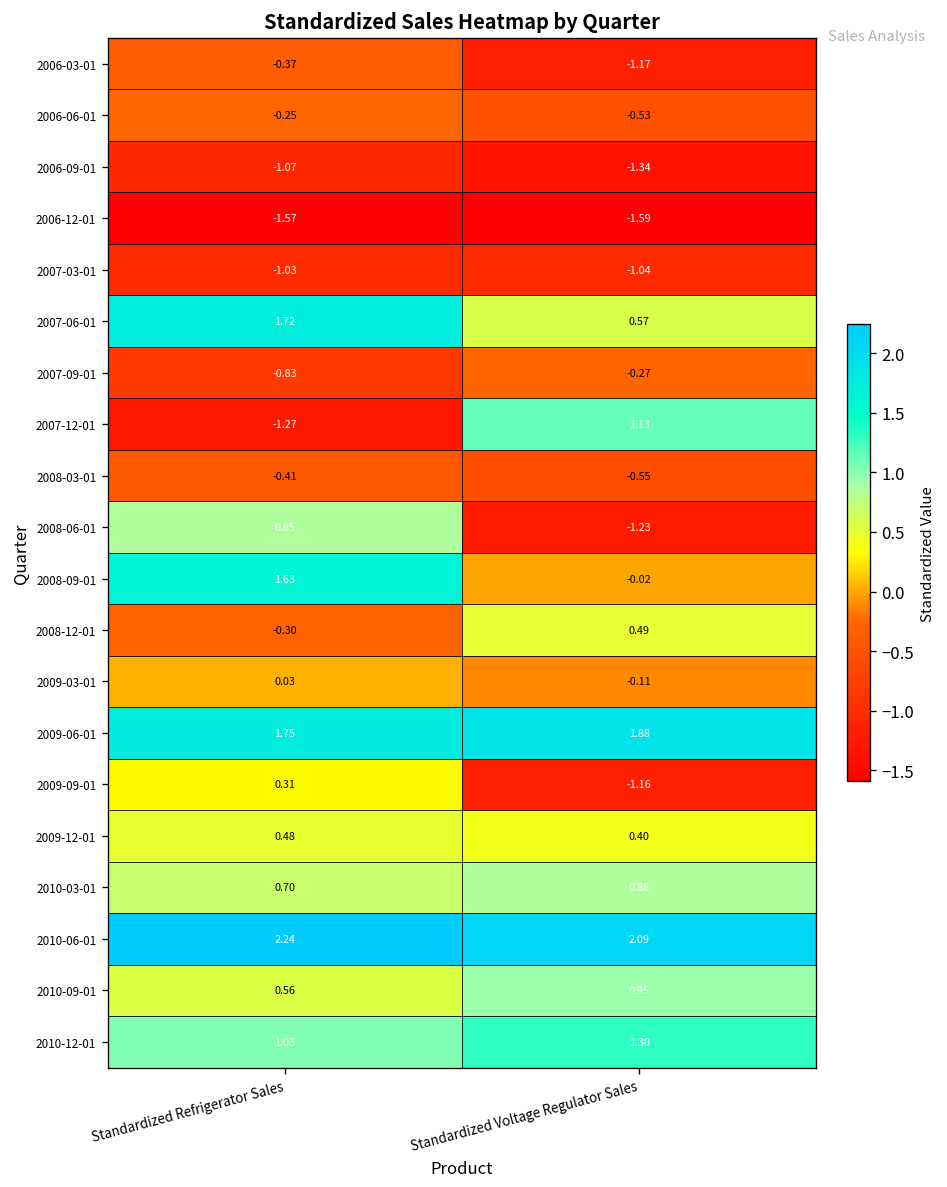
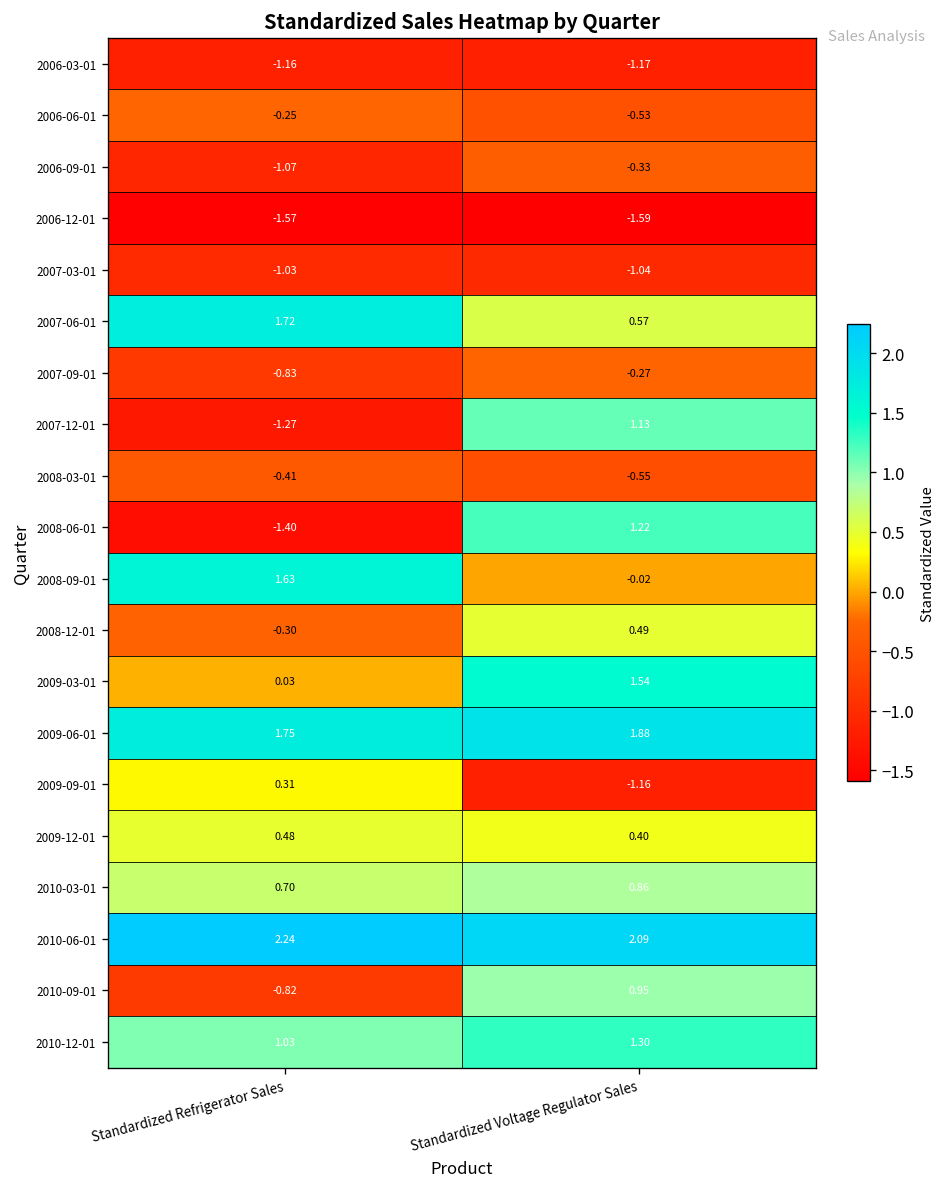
2006-03-01, Standardized Refrigerator Sales: -0.37 -> -1.16
2006-09-01, Standardized Voltage Regulator Sales: -1.34 -> -0.33
2008-06-01, Standardized Refrigerator Sales: 0.85 -> -1.40
2008-06-01, Standardized Voltage Regulator Sales: -1.23 -> 1.22
2009-03-01, Standardized Voltage Regulator Sales: -0.11 -> 1.54
2010-09-01, Standardized Refrigerator Sales: 0.56 -> -0.82
